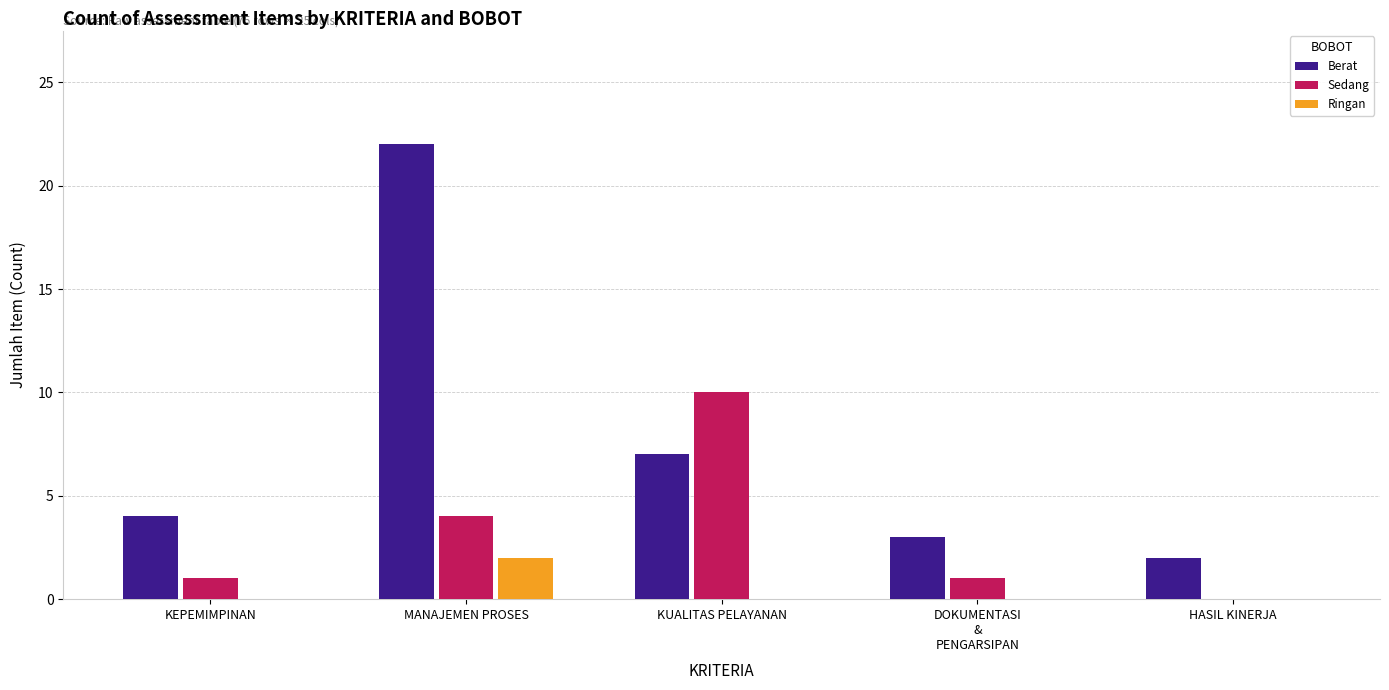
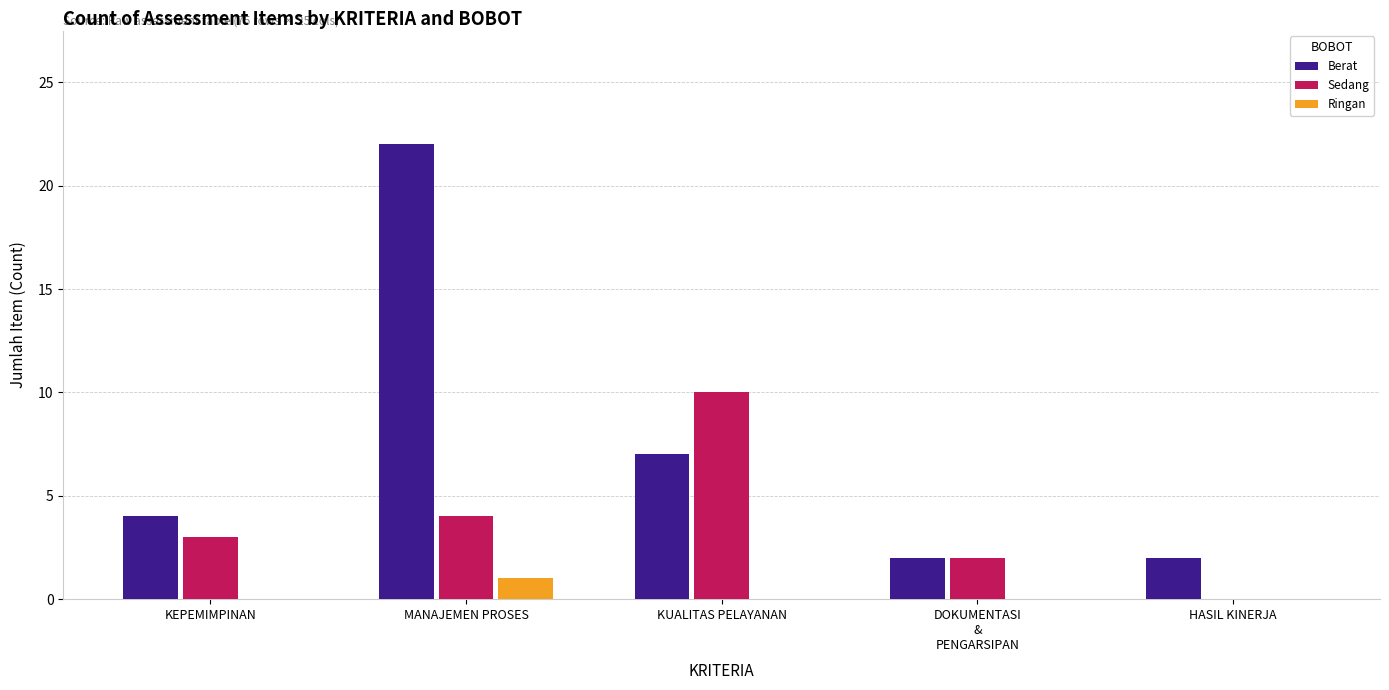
Sedang, KEPEMIMPINAN: 1 -> 3
Ringan, MANAJEMEN PROSES: 2 -> 1
Berat, DOKUMENTASI & PENGARSIPAN: 3 -> 2
Sedang, DOKUMENTASI & PENGARSIPAN: 1 -> 2
